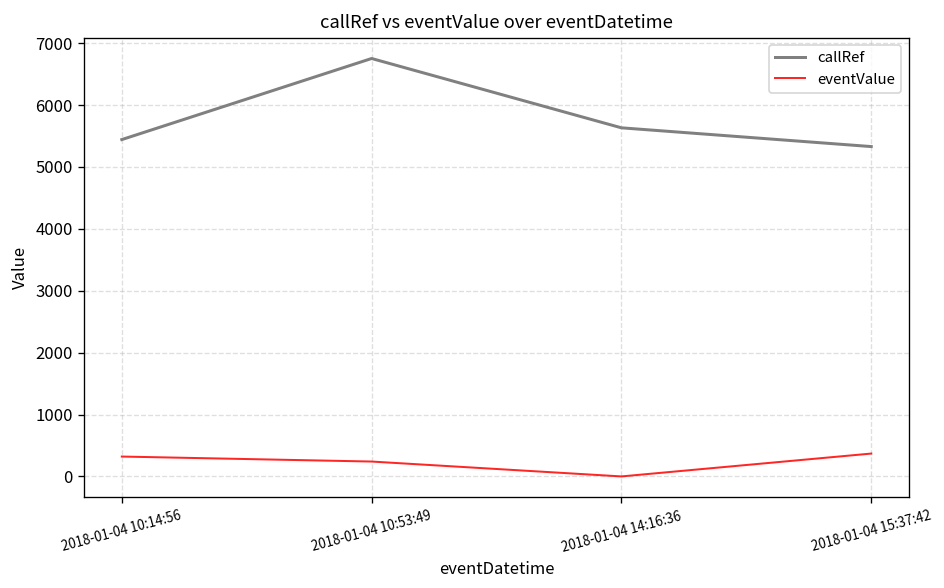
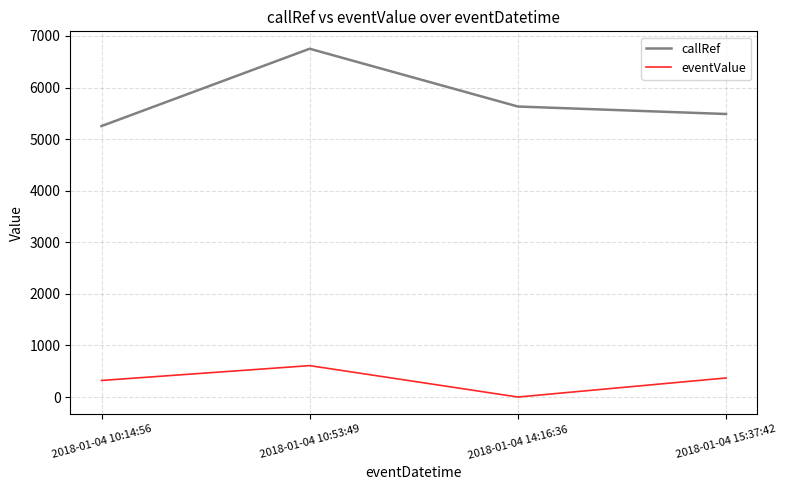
callRef, 2018-01-04 10:14:56: 5400 -> 5300
eventValue, 2018-01-04 10:53:49: 200 -> 600
callRef, 2018-01-04 15:37:42: 5300 -> 5500
